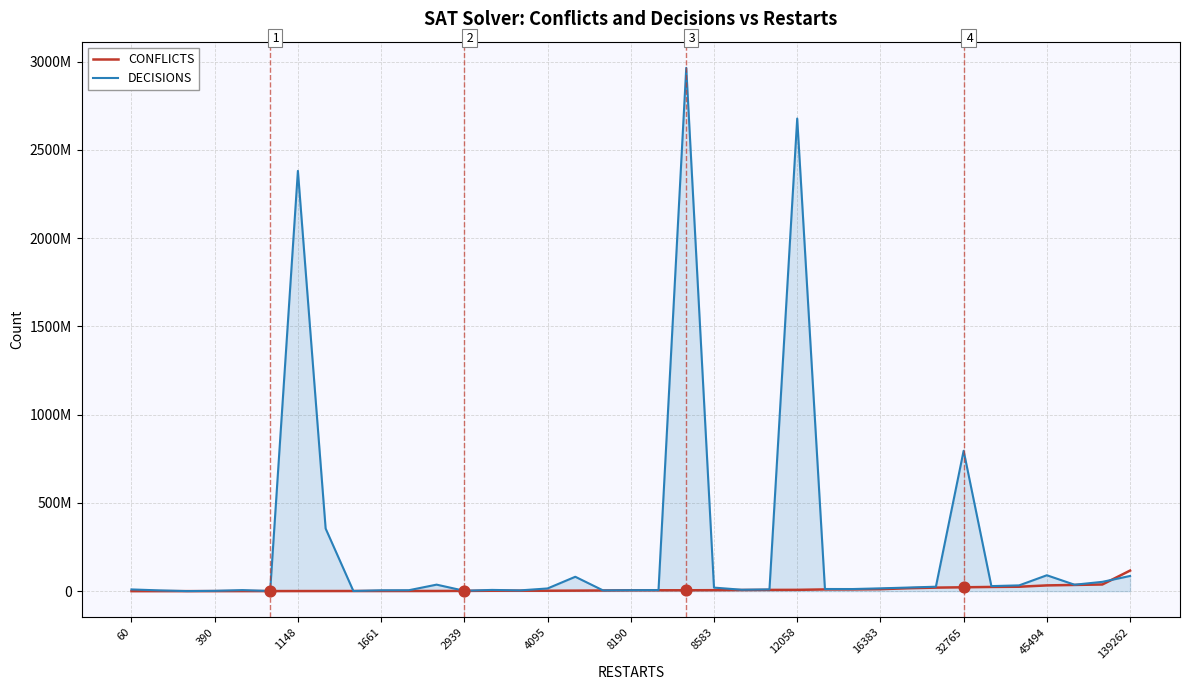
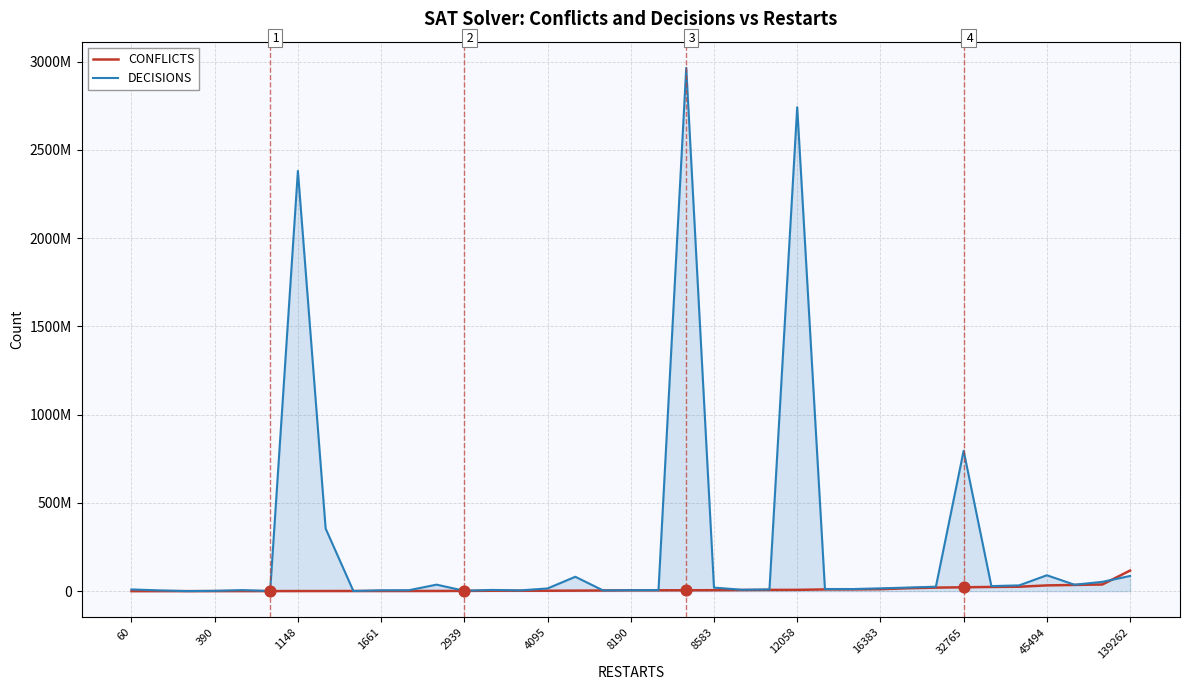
DECISIONS, 12058: 2680000000 -> 2740000000
